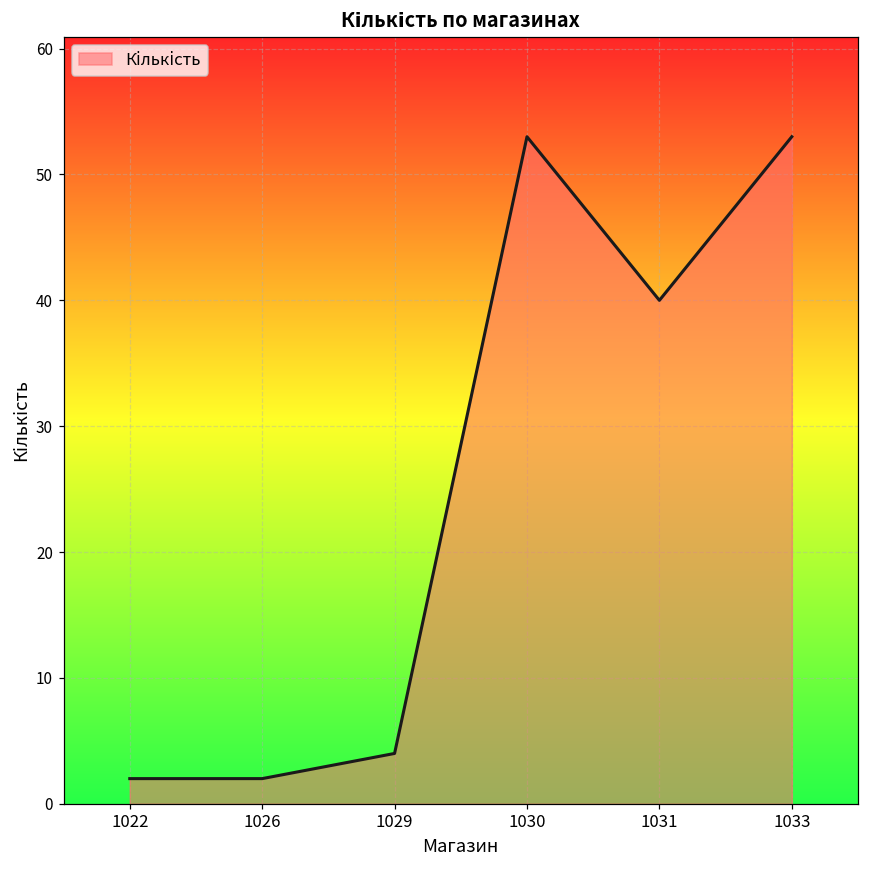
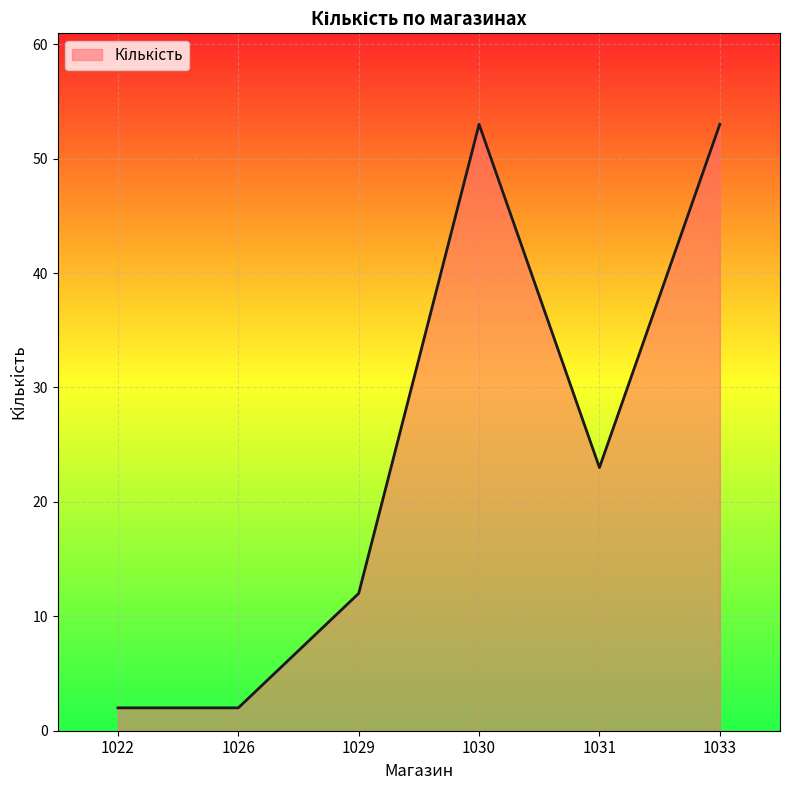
1029: 4 -> 12
1031: 40 -> 23
